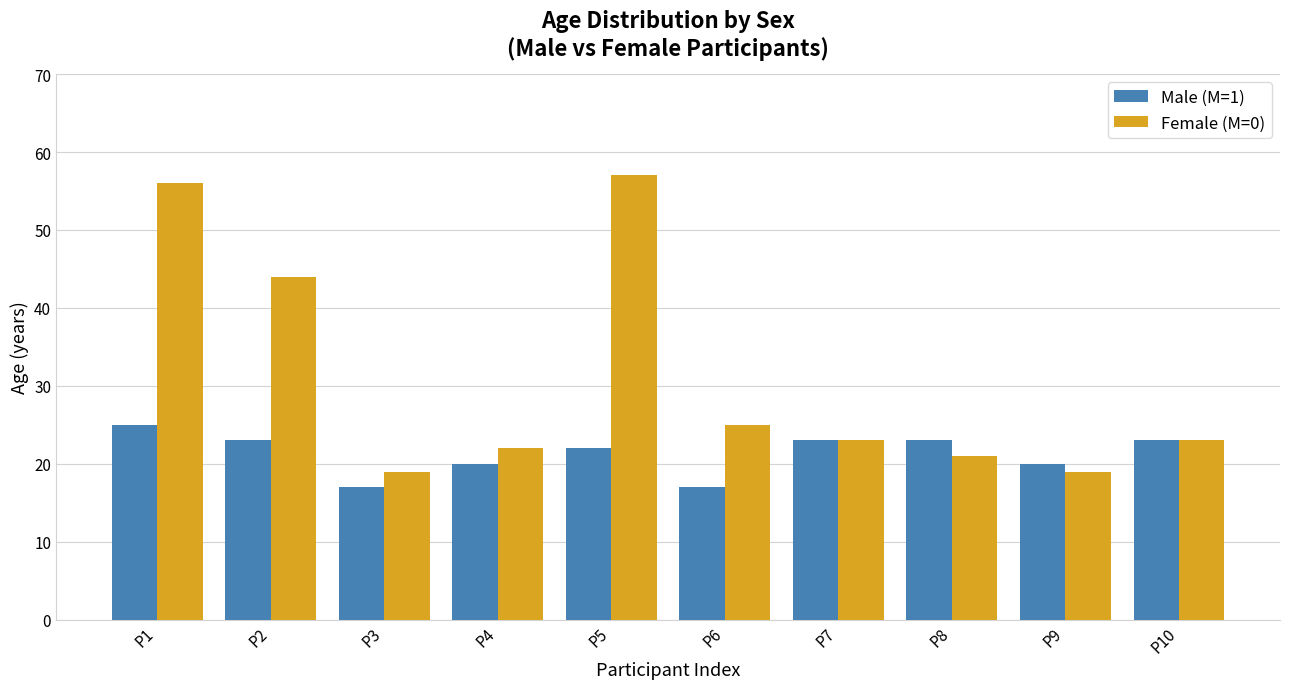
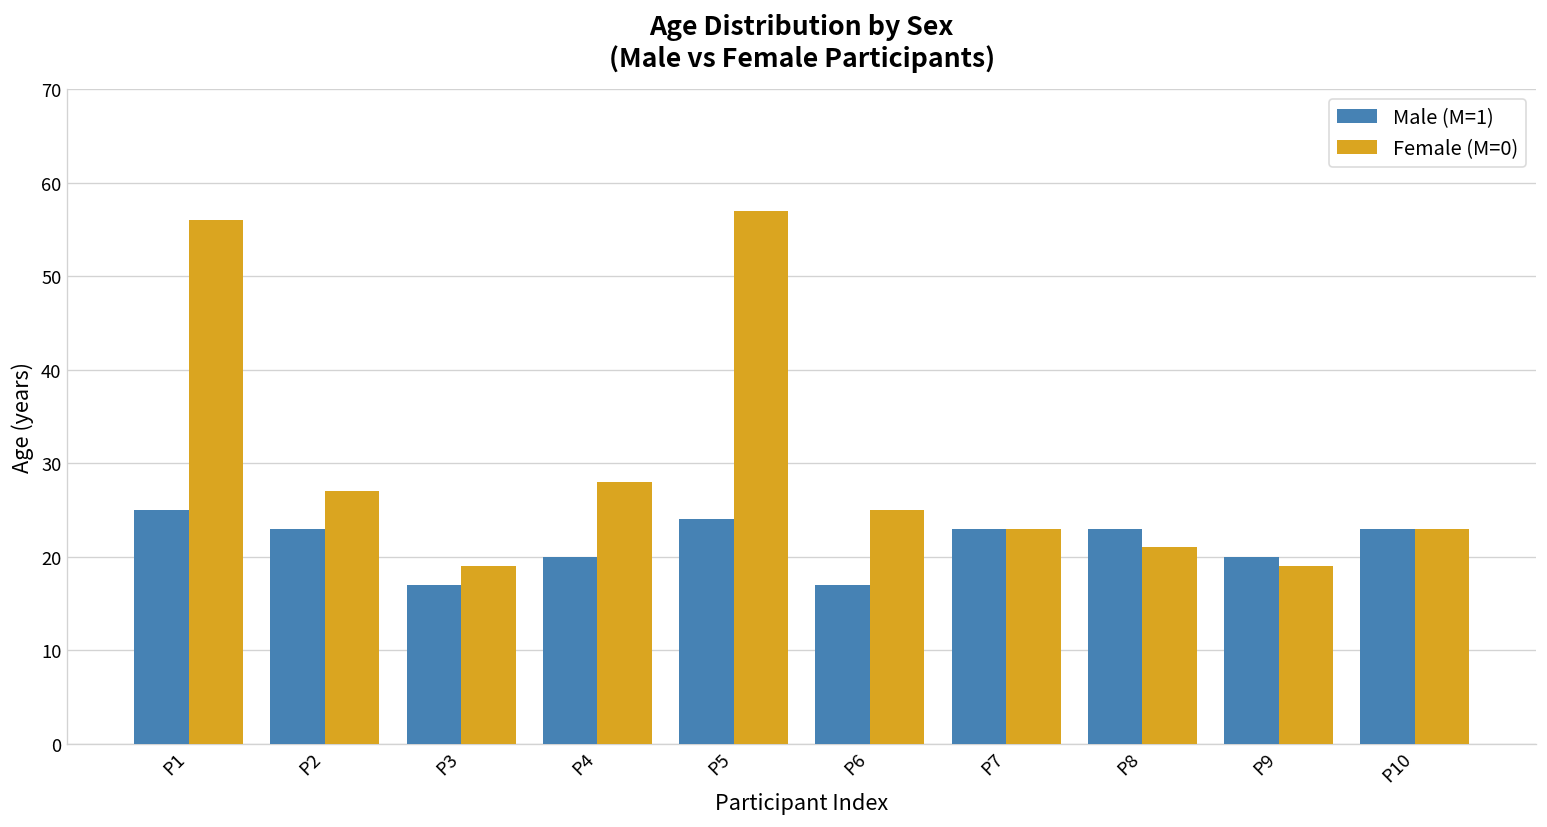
Female (M=0), P2: 44 -> 27
Female (M=0), P4: 22 -> 28
Male (M=1), P5: 22 -> 24
